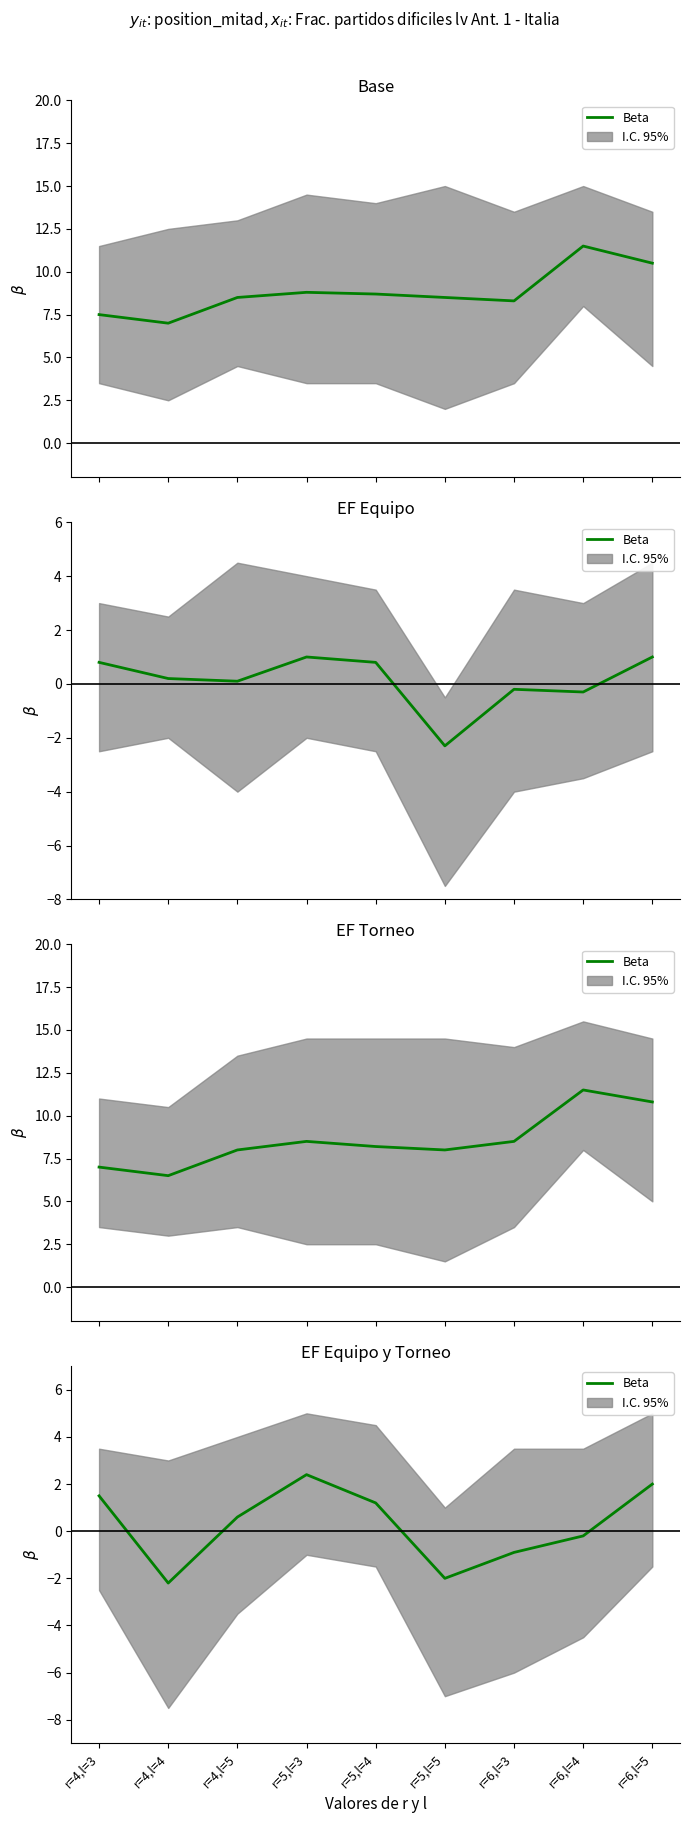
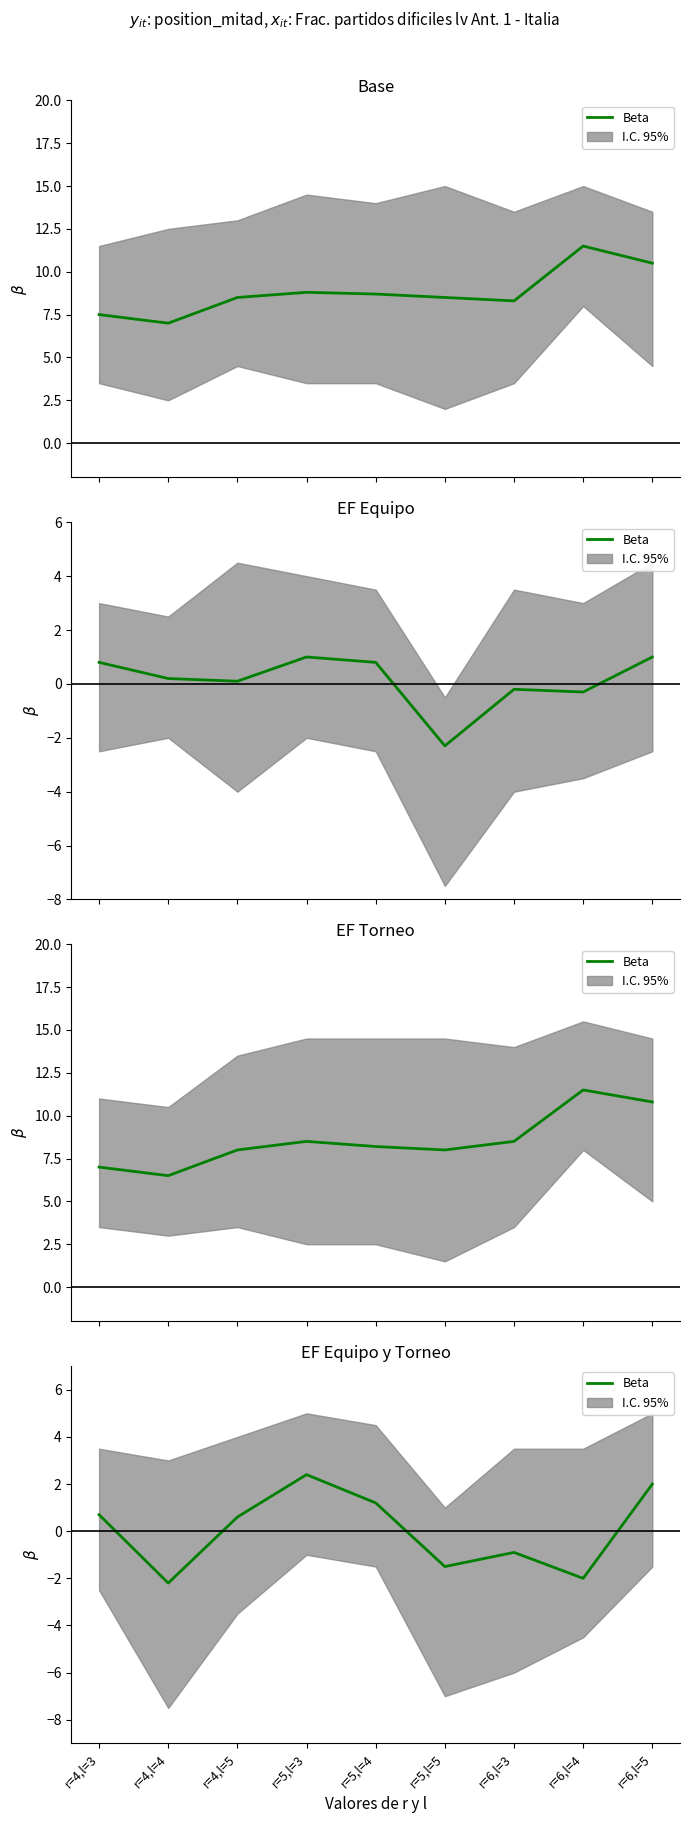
EF Equipo y Torneo, Beta, r=4,l=3: 1.5 -> 0.7
EF Equipo y Torneo, Beta, r=5,l=5: -2.0 -> -1.5
EF Equipo y Torneo, Beta, r=6,l=4: -0.2 -> -2.0
